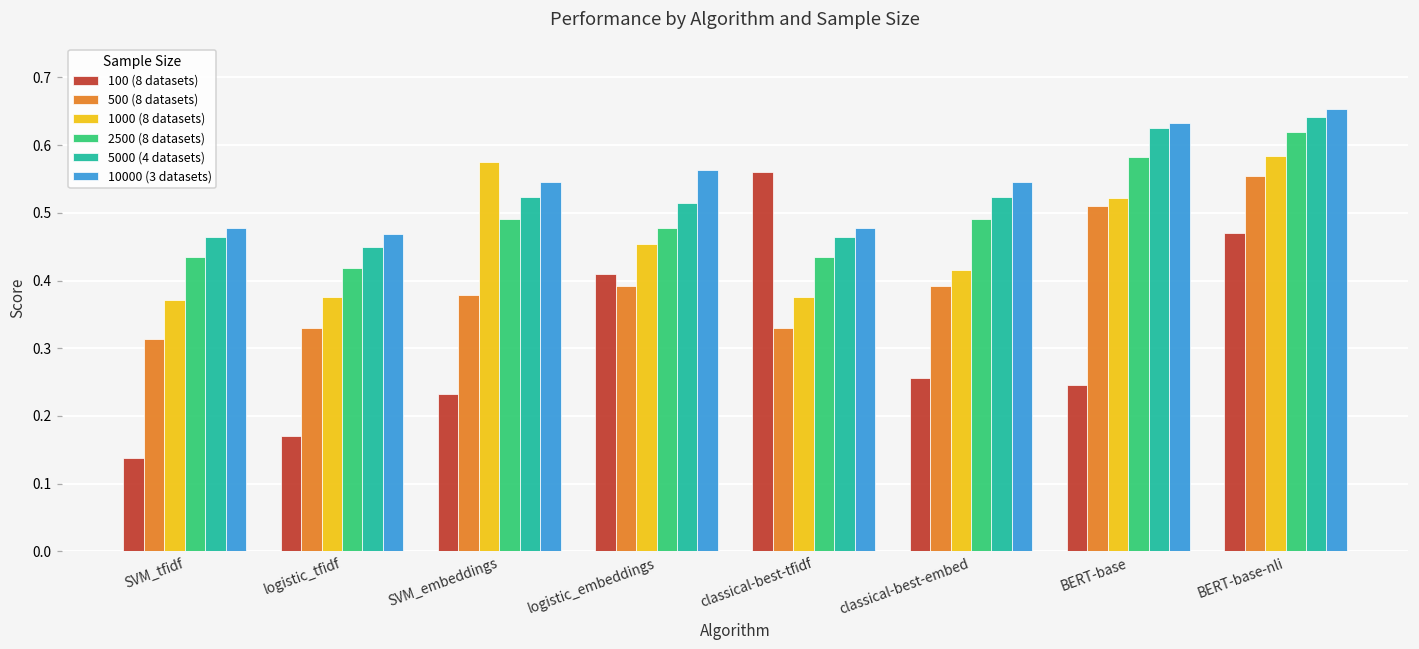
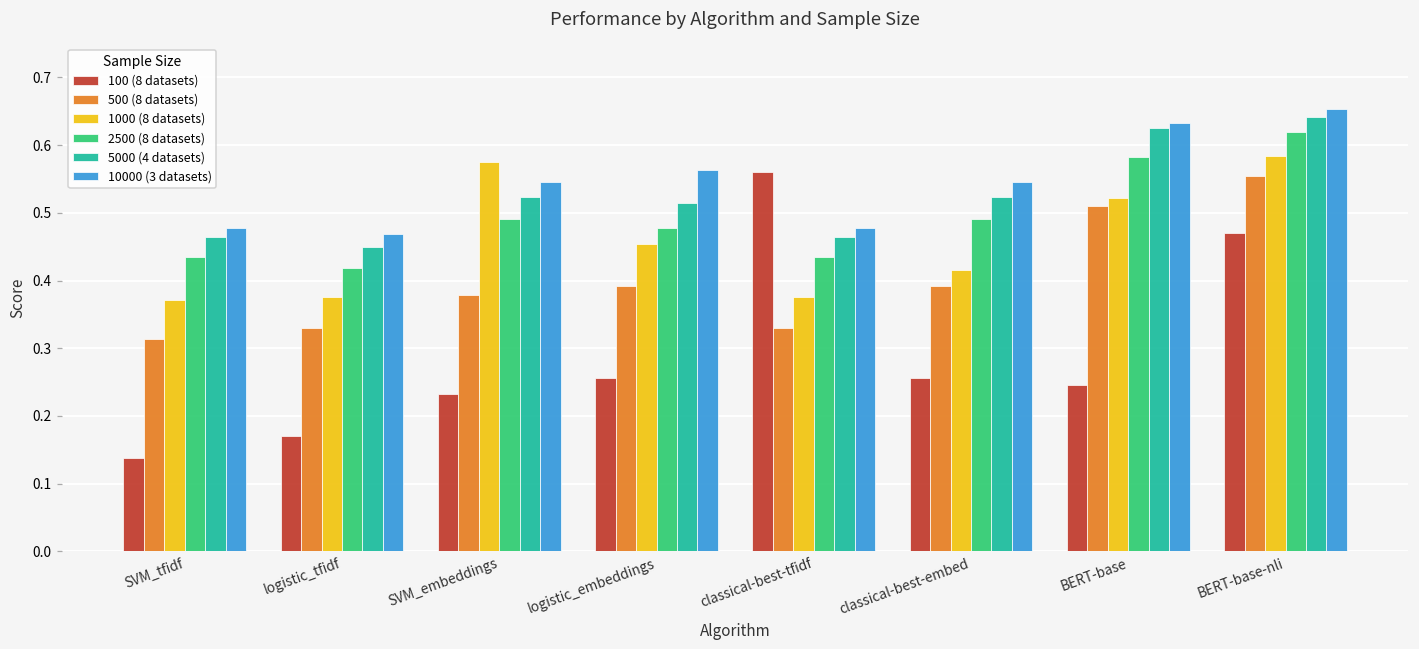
100 (8 datasets), logistic_embeddings: 0.41 -> 0.26
